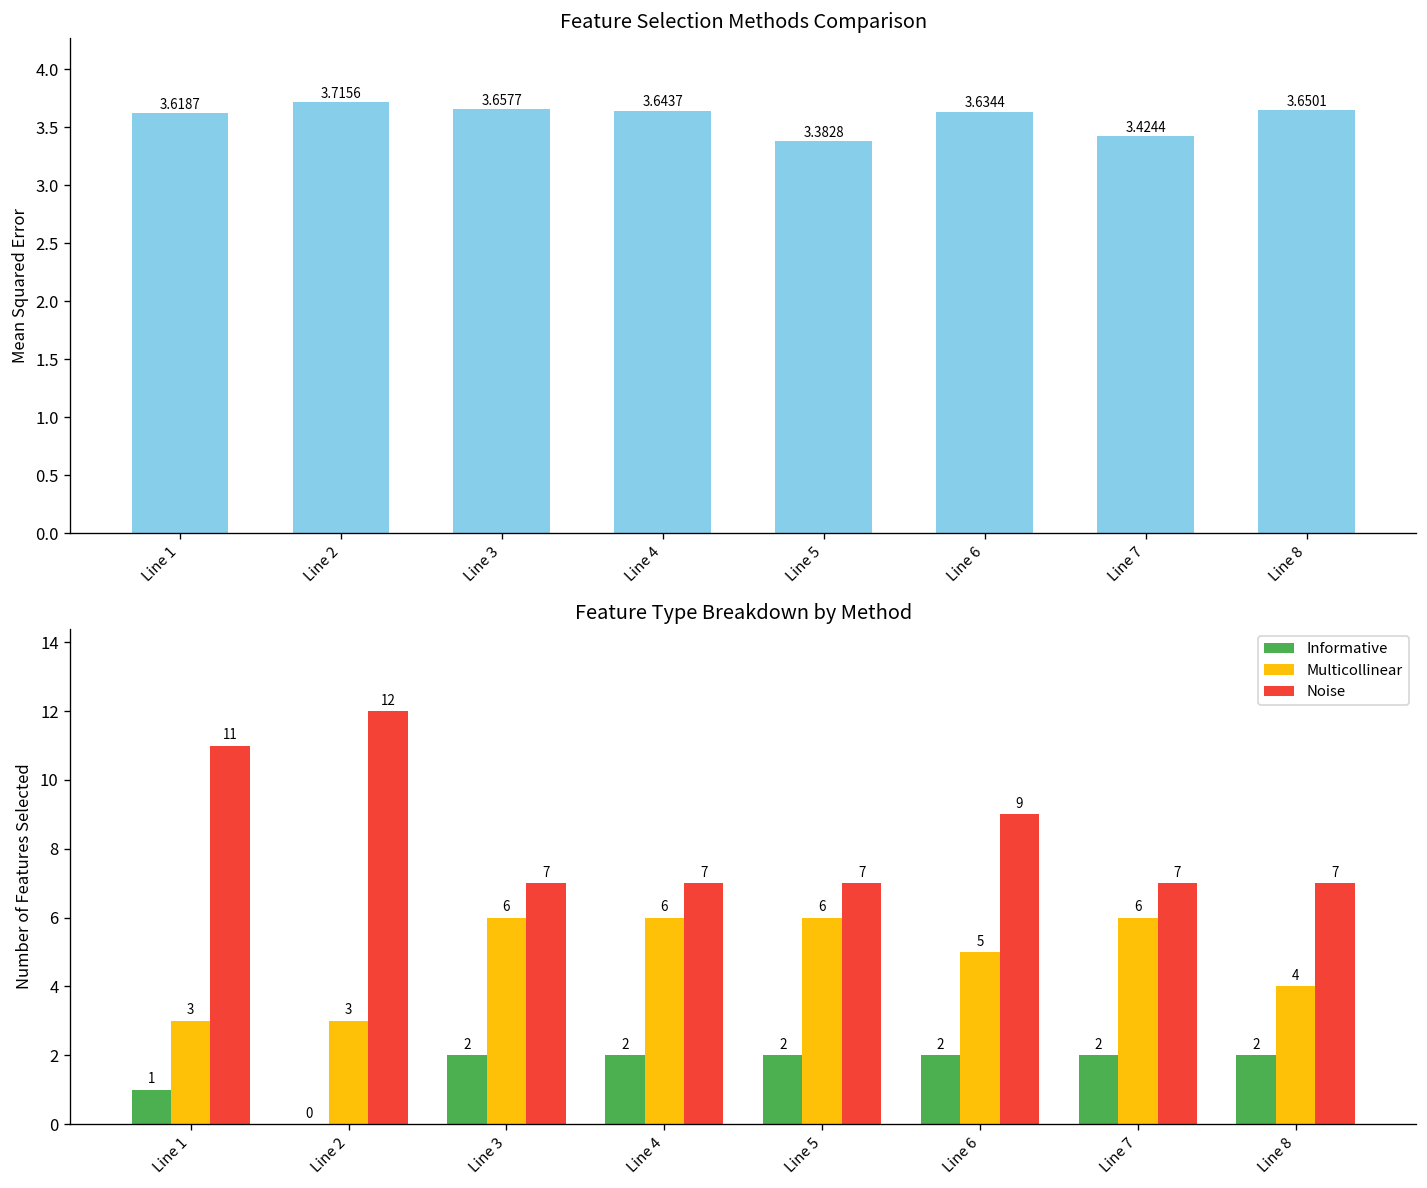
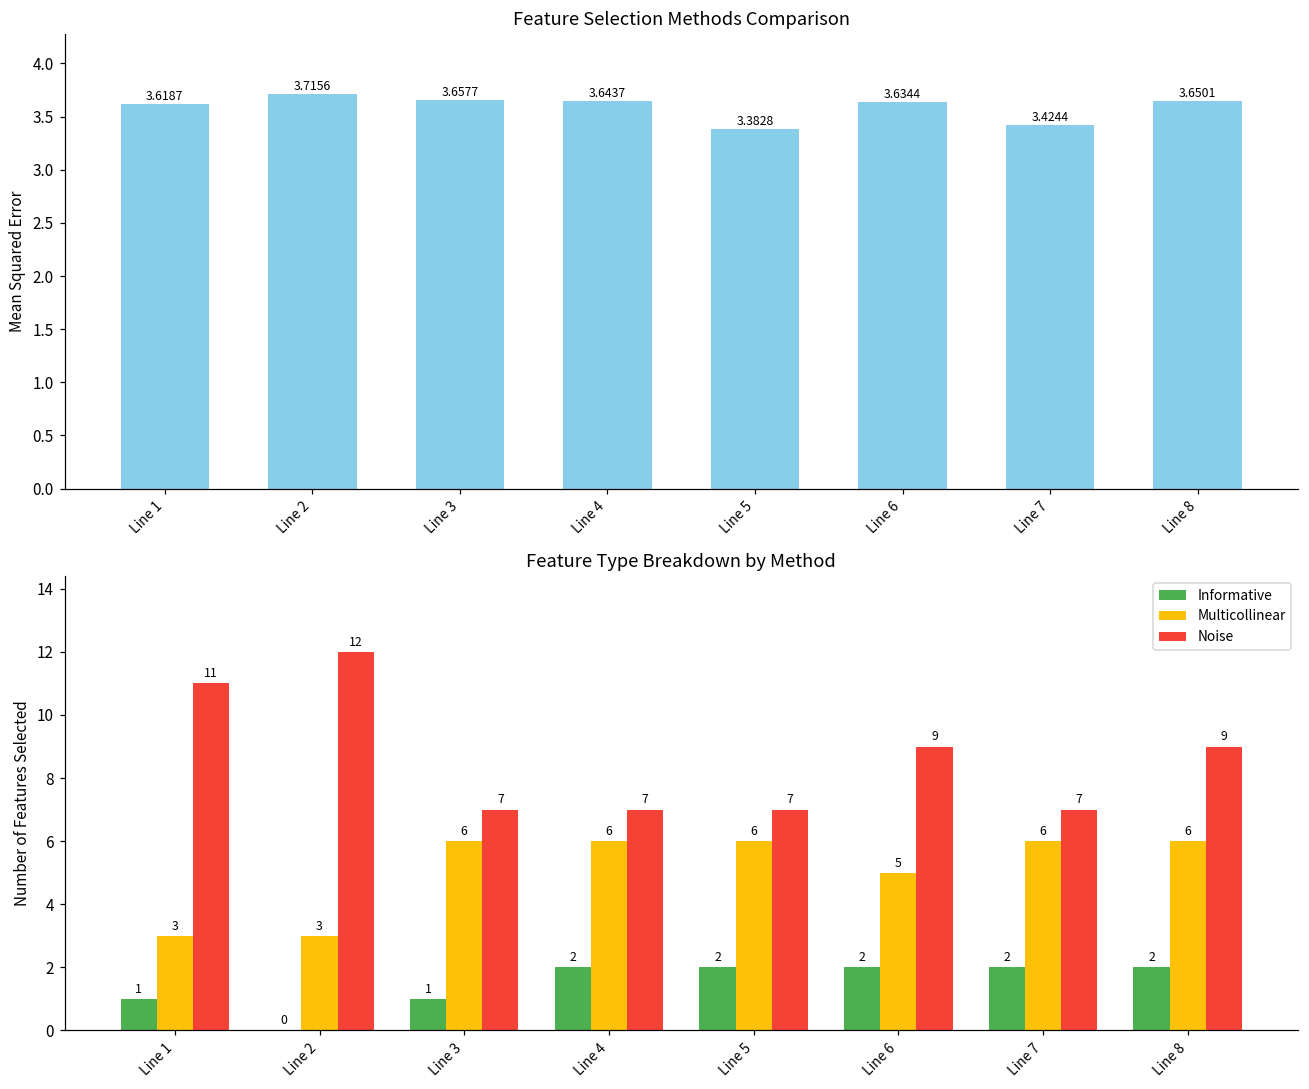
Feature Type Breakdown by Method, Informative, Line 3: 2 -> 1
Feature Type Breakdown by Method, Multicollinear, Line 8: 4 -> 6
Feature Type Breakdown by Method, Noise, Line 8: 7 -> 9
